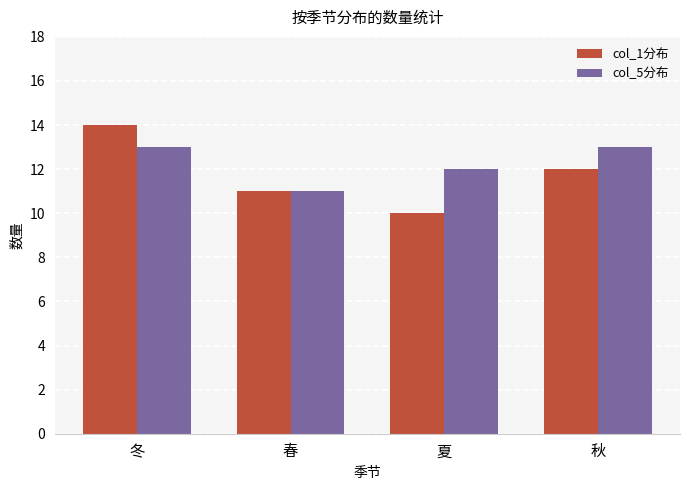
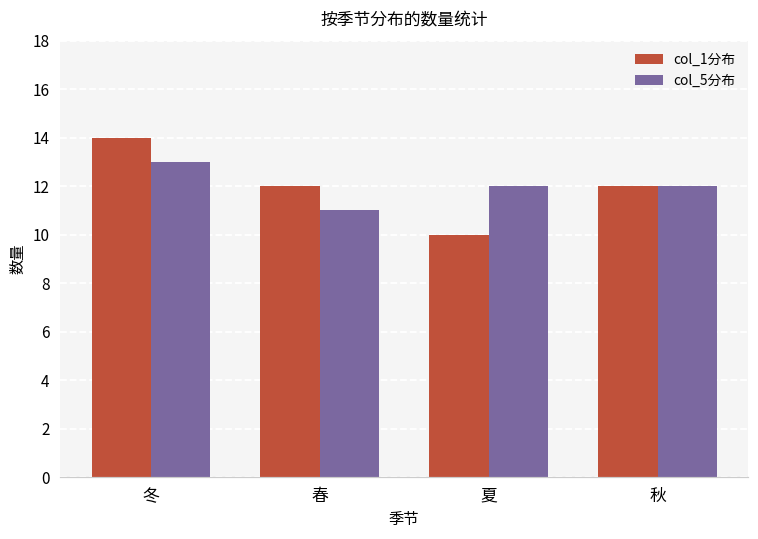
col_1分布, 春: 11 -> 12
col_5分布, 秋: 13 -> 12
